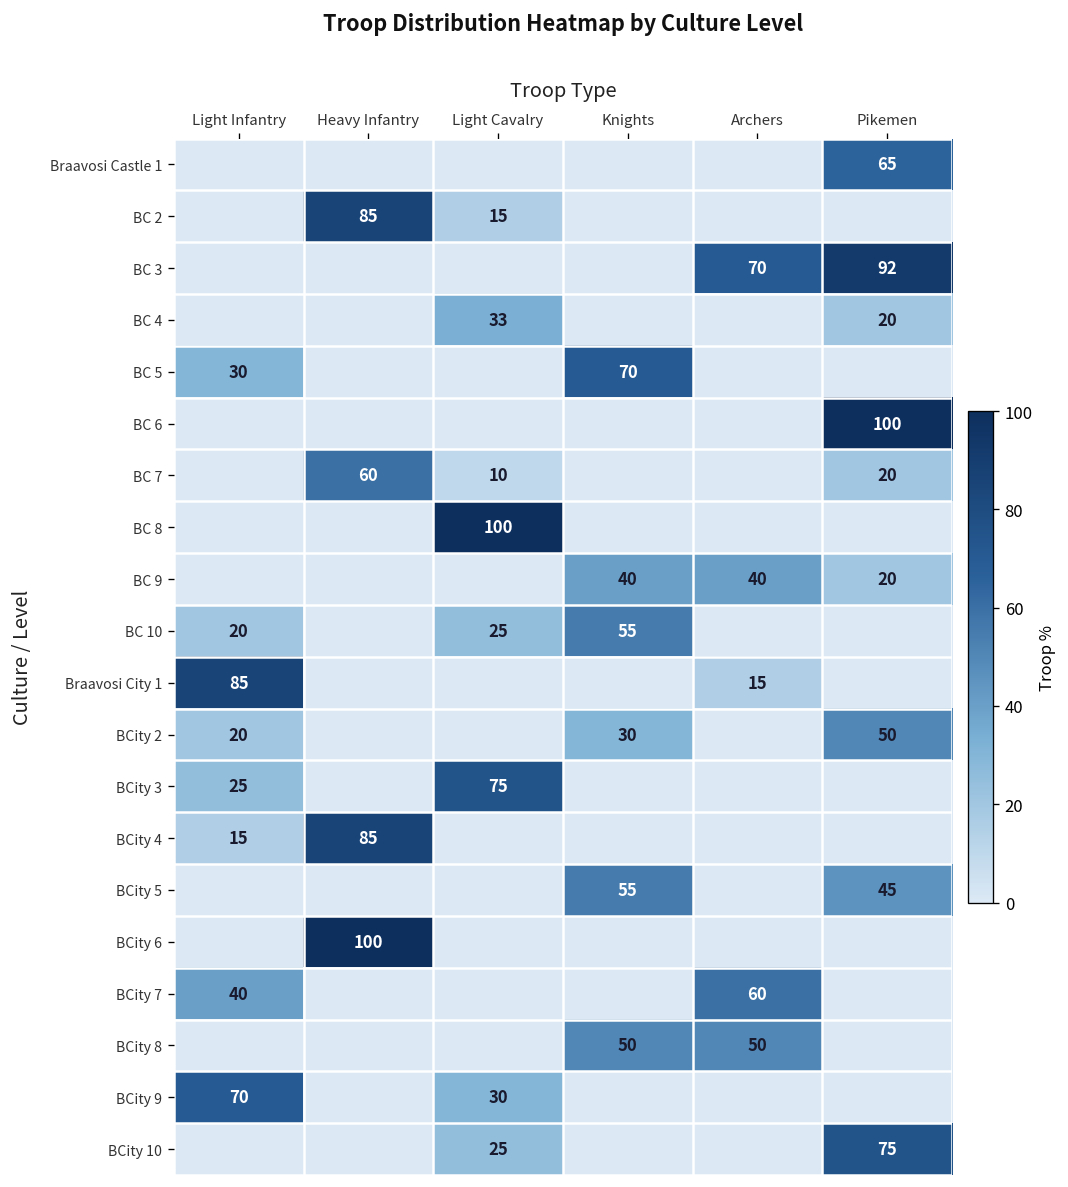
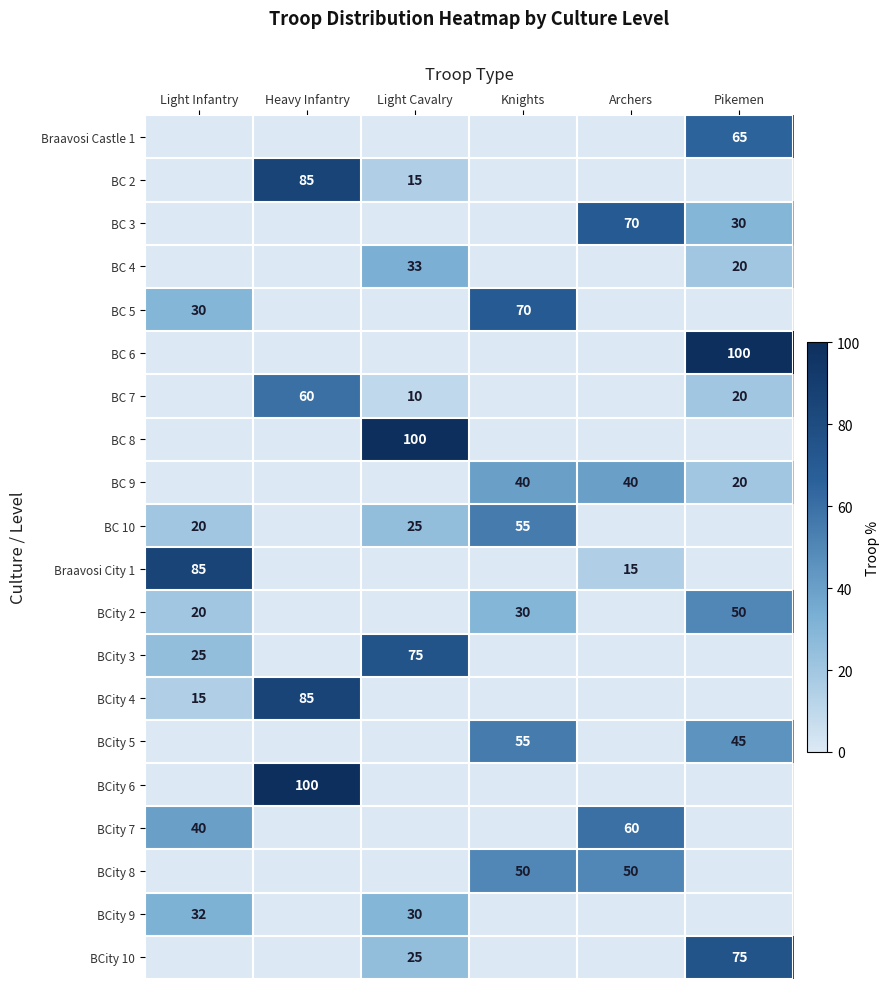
BC 3, Pikemen: 92 -> 30
BCity 9, Light Infantry: 70 -> 32
